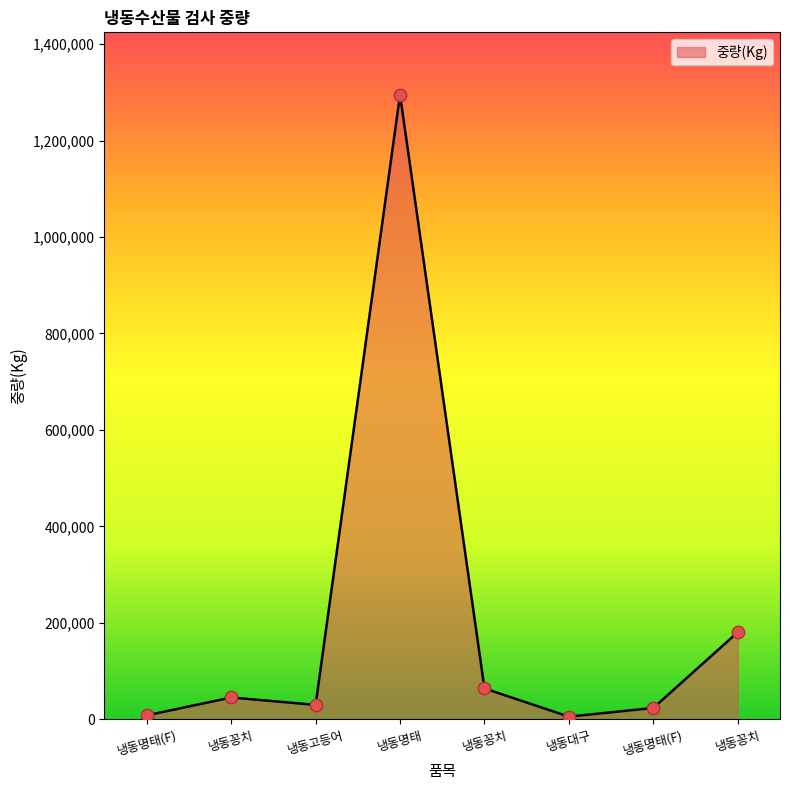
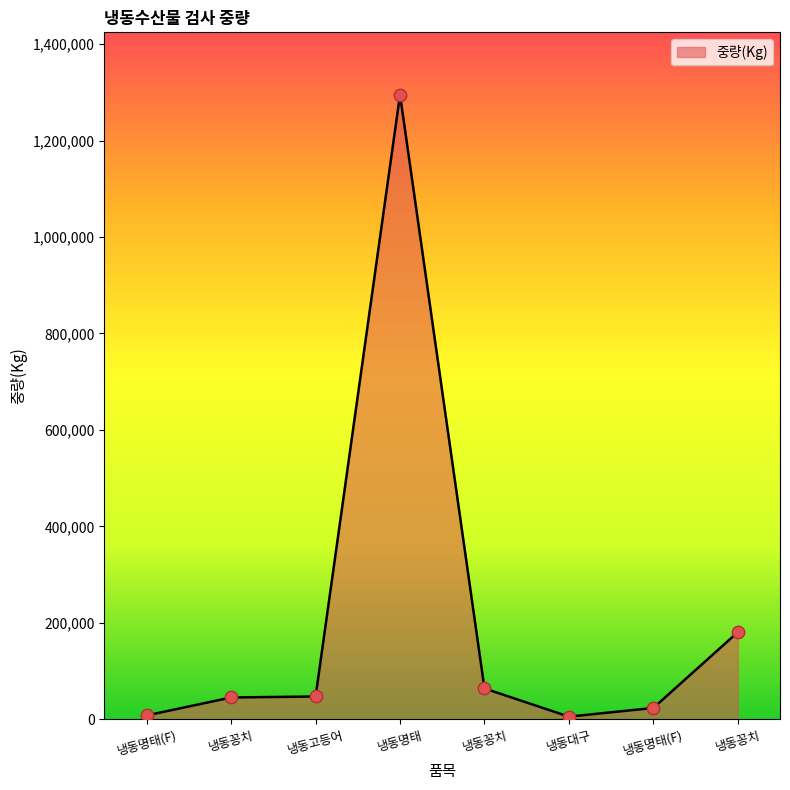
냉동고등어: 30,000 -> 50,000
